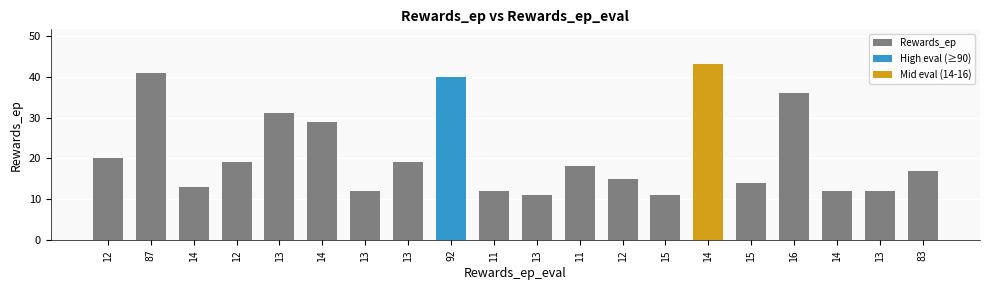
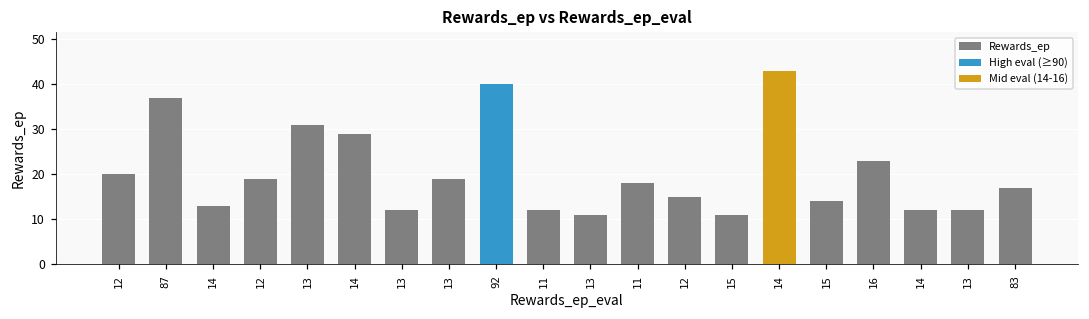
87: 41 -> 37
16: 36 -> 23
